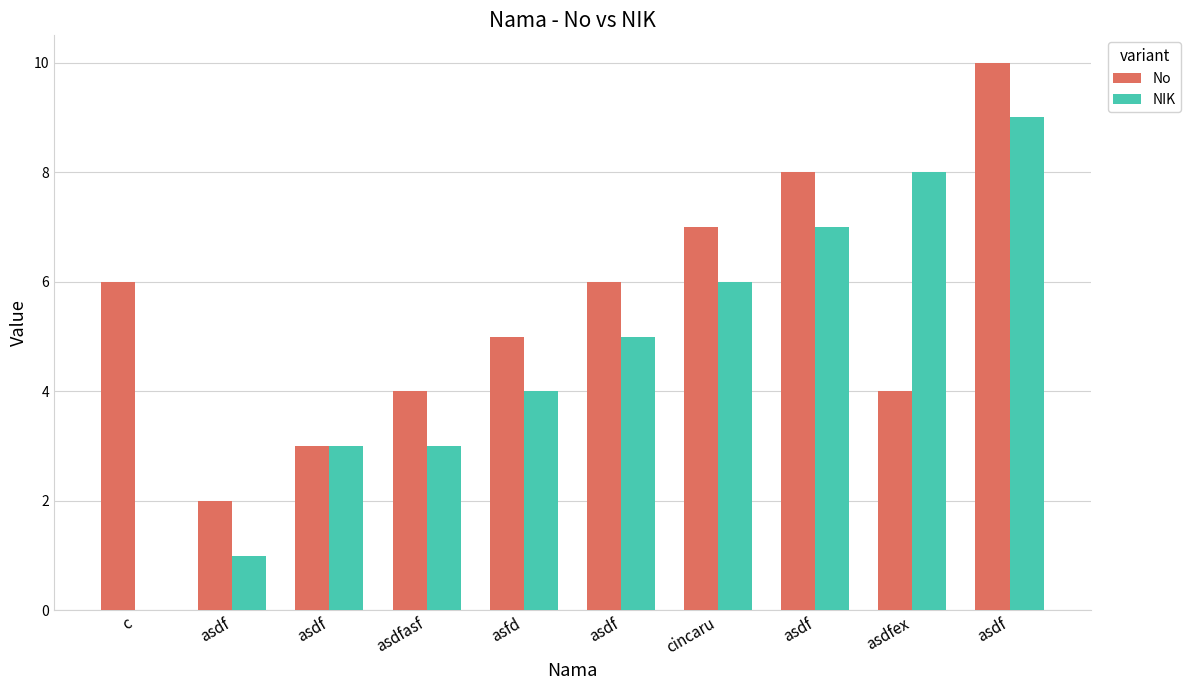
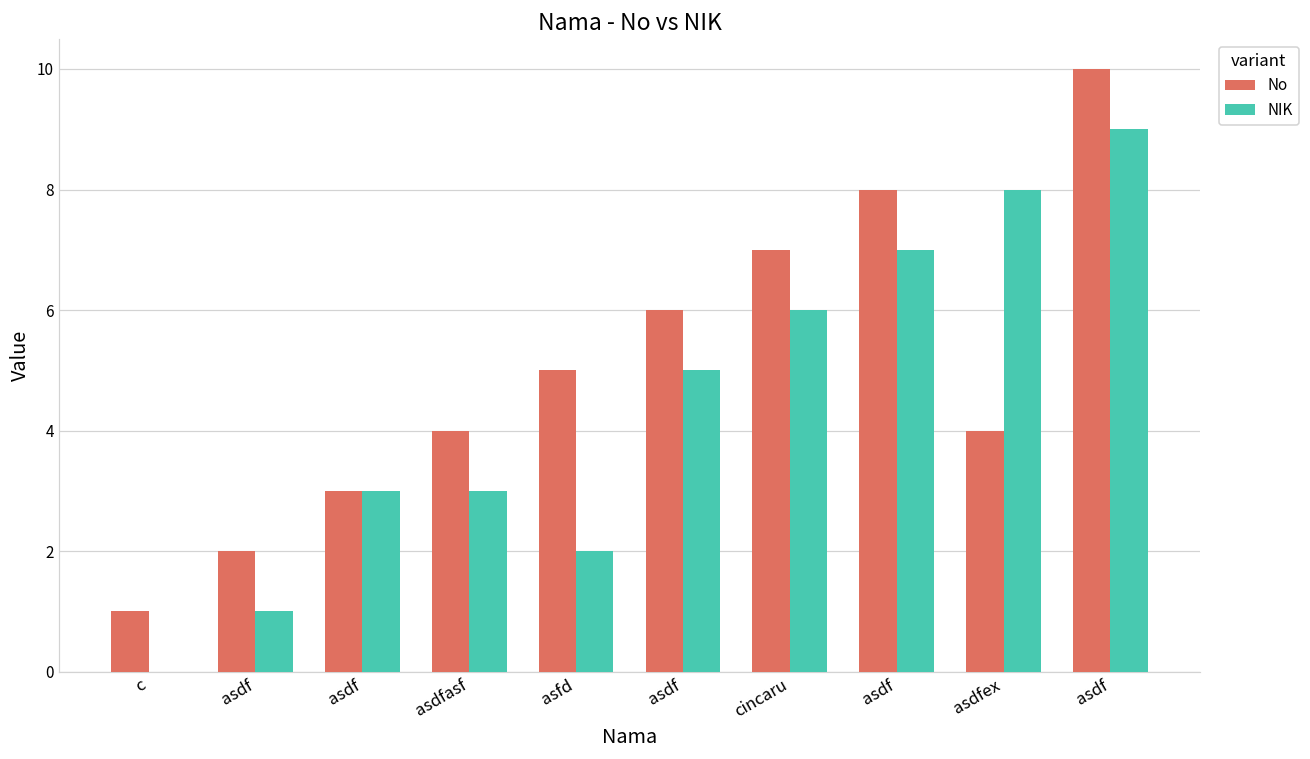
No, c: 6 -> 1
NIK, asfd: 4 -> 2
